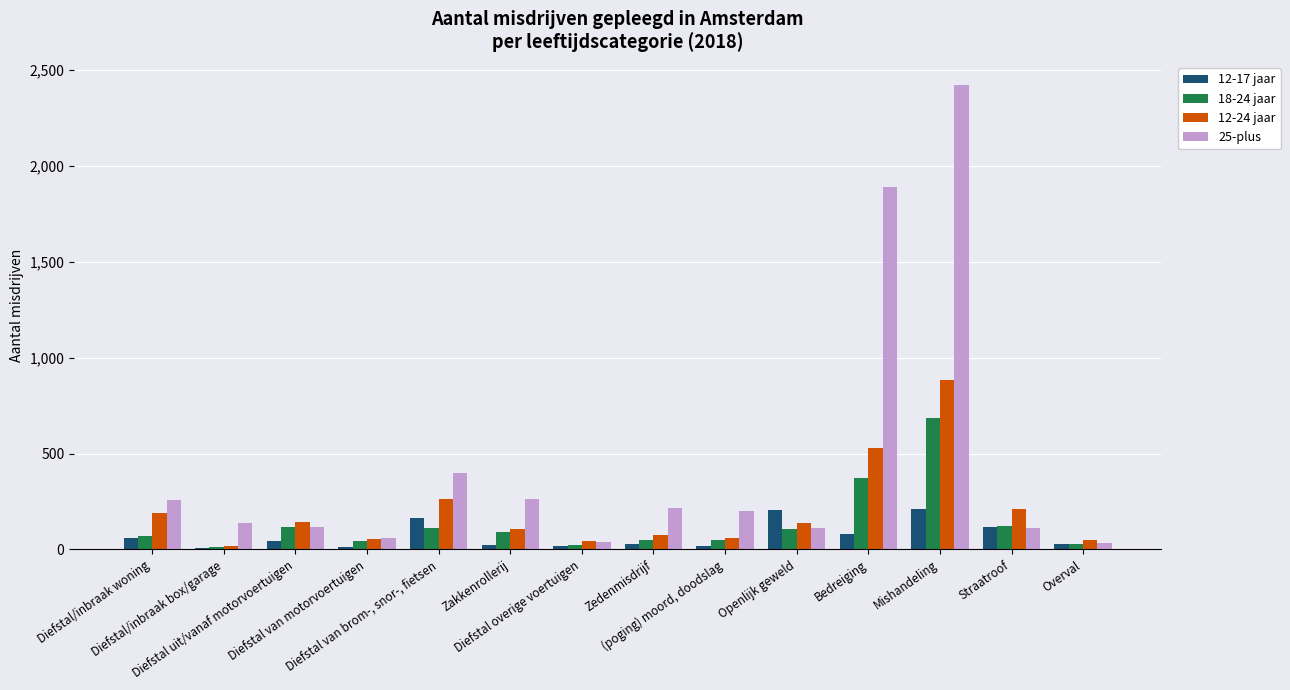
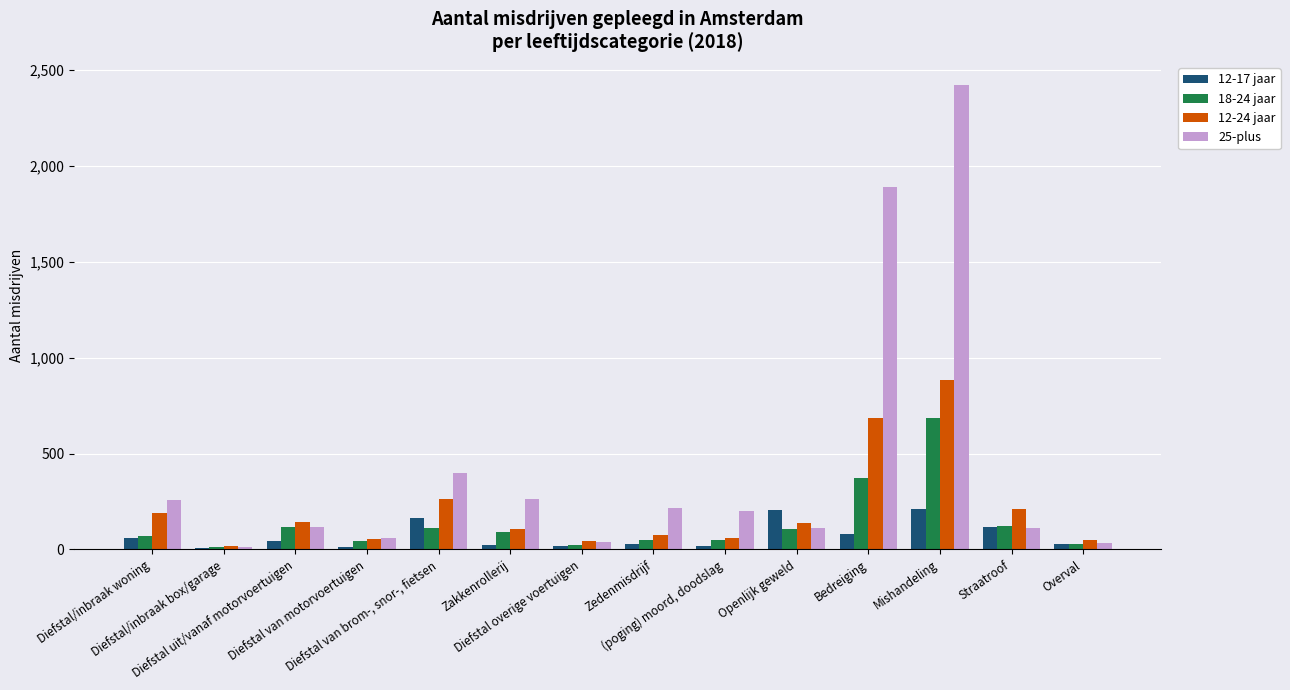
25-plus, Diefstal/inbraak box/garage: 140 -> 20
12-24 jaar, Bedreiging: 530 -> 690
